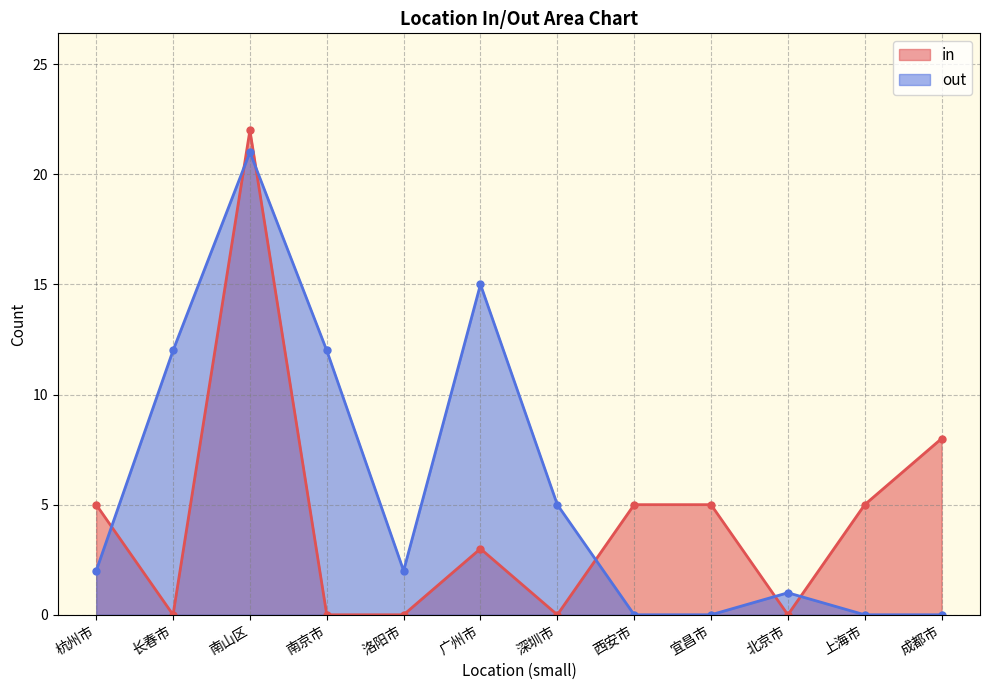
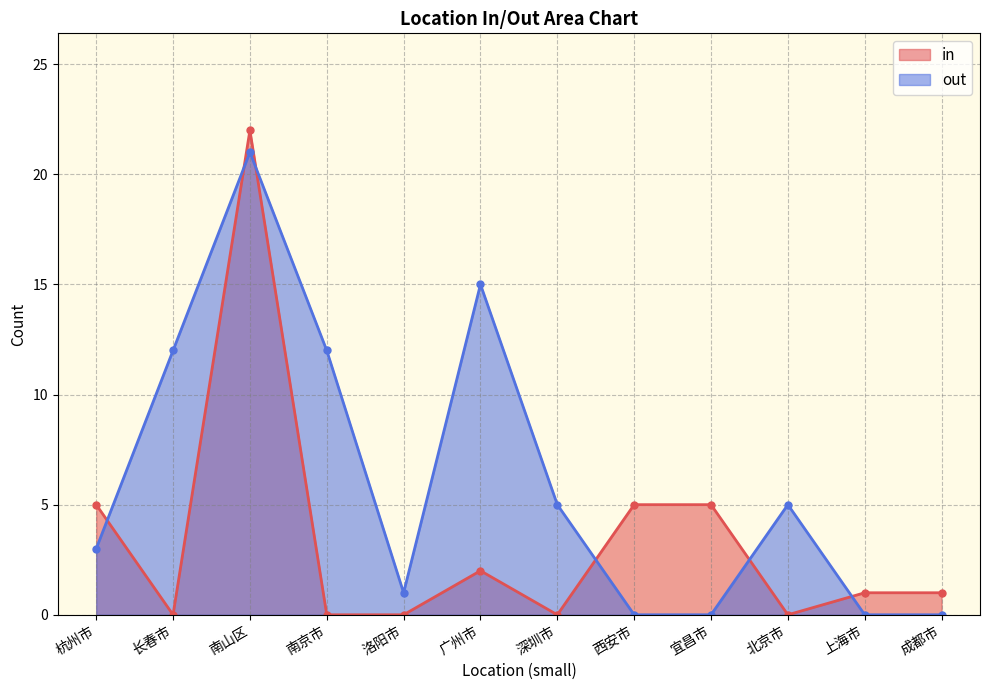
out, 杭州市: 2 -> 3
out, 洛阳市: 2 -> 1
in, 广州市: 3 -> 2
out, 北京市: 1 -> 5
in, 上海市: 5 -> 1
in, 成都市: 8 -> 1
